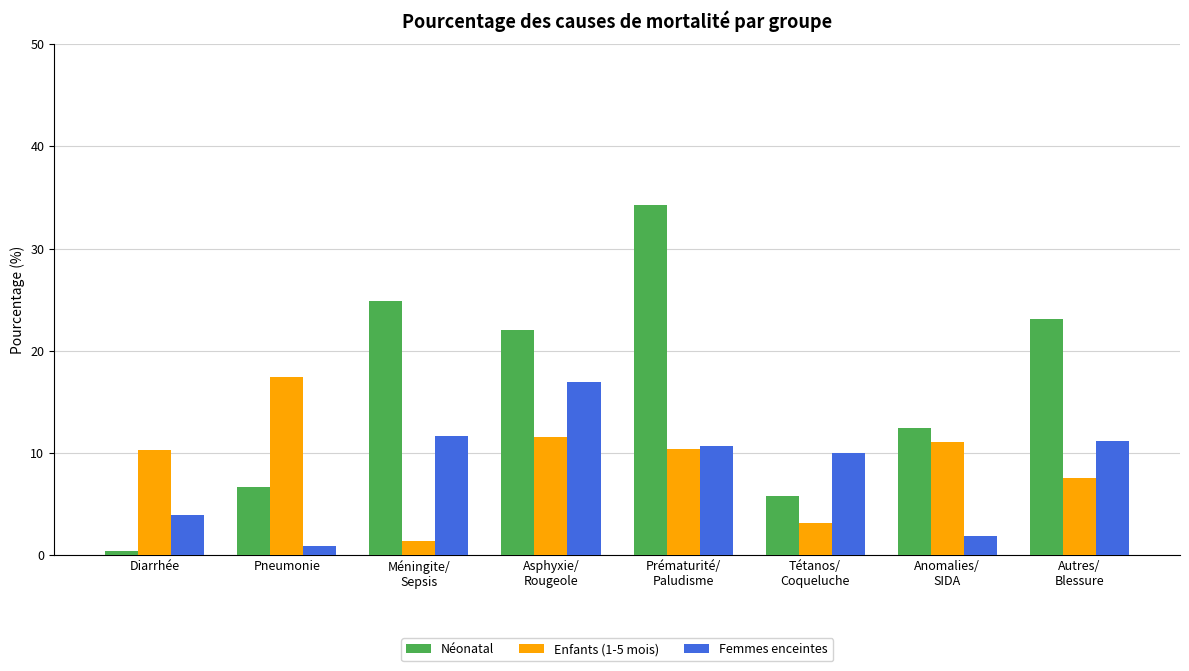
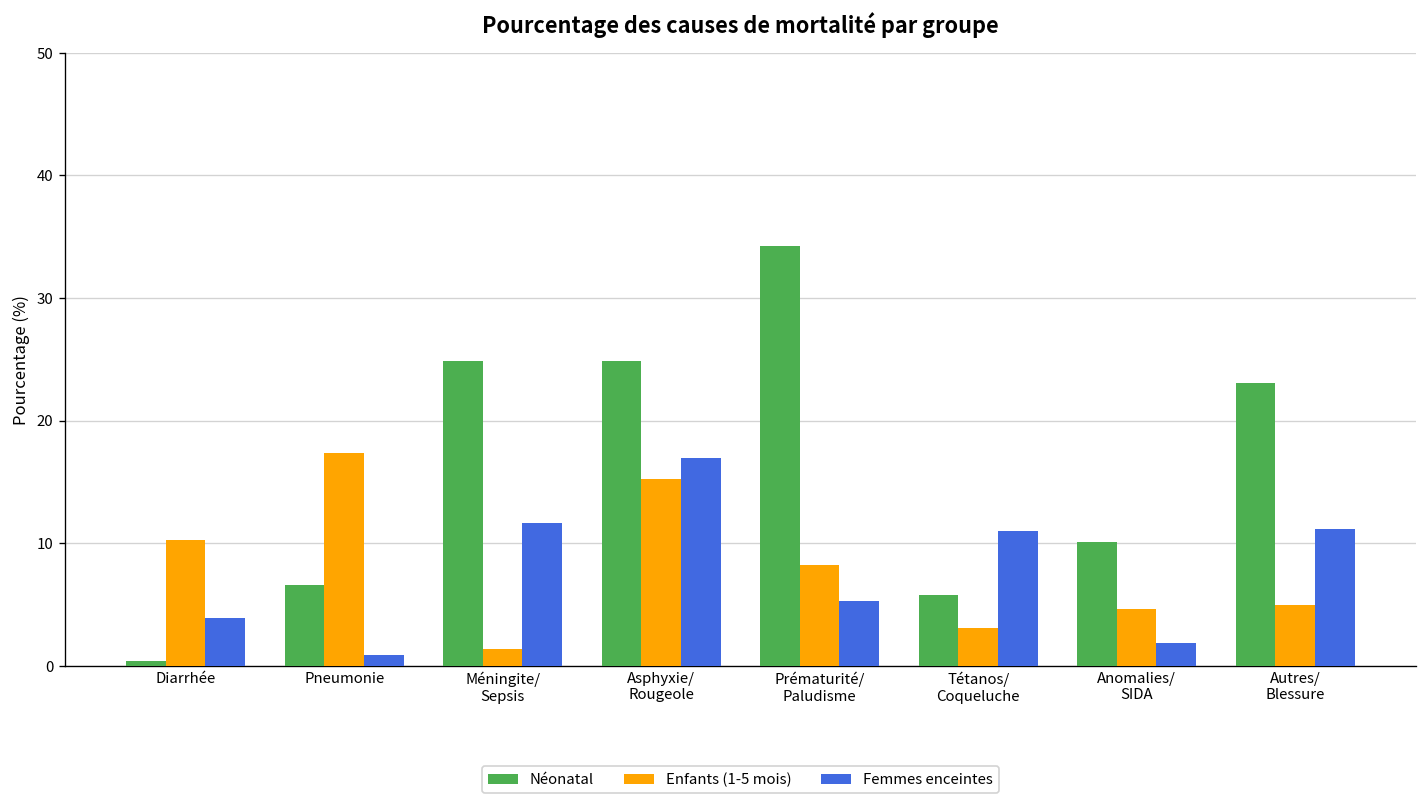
Néonatal, Asphyxie/ Rougeole: 22.0 -> 24.9
Enfants (1-5 mois), Asphyxie/ Rougeole: 11.6 -> 15.3
Enfants (1-5 mois), Prématurité/ Paludisme: 10.4 -> 8.2
Femmes enceintes, Prématurité/ Paludisme: 10.6 -> 5.3
Femmes enceintes, Tétanos/ Coqueluche: 10.0 -> 11.0
Néonatal, Anomalies/ SIDA: 12.5 -> 10.1
Enfants (1-5 mois), Anomalies/ SIDA: 11.0 -> 4.6
Enfants (1-5 mois), Autres/ Blessure: 7.6 -> 4.9
